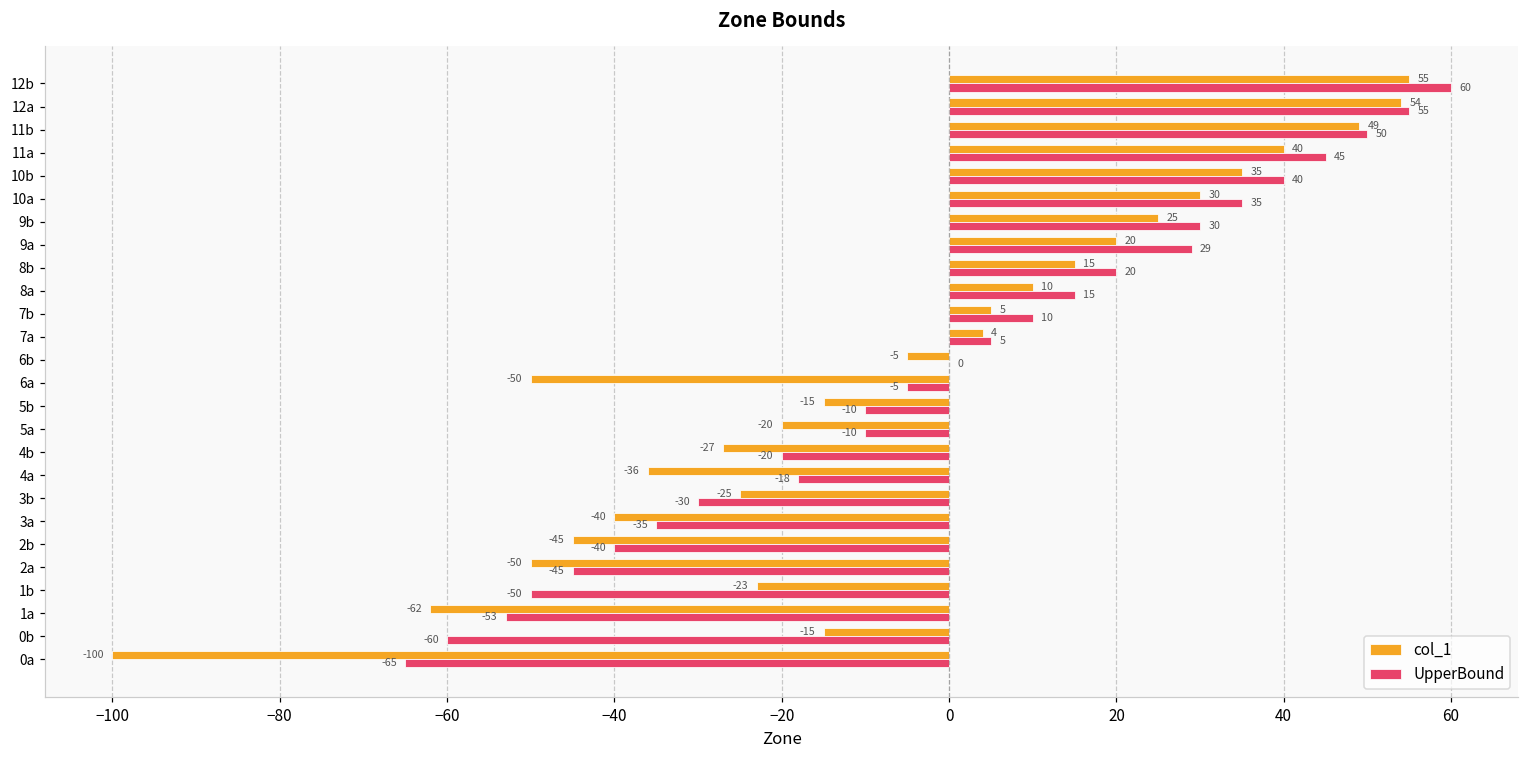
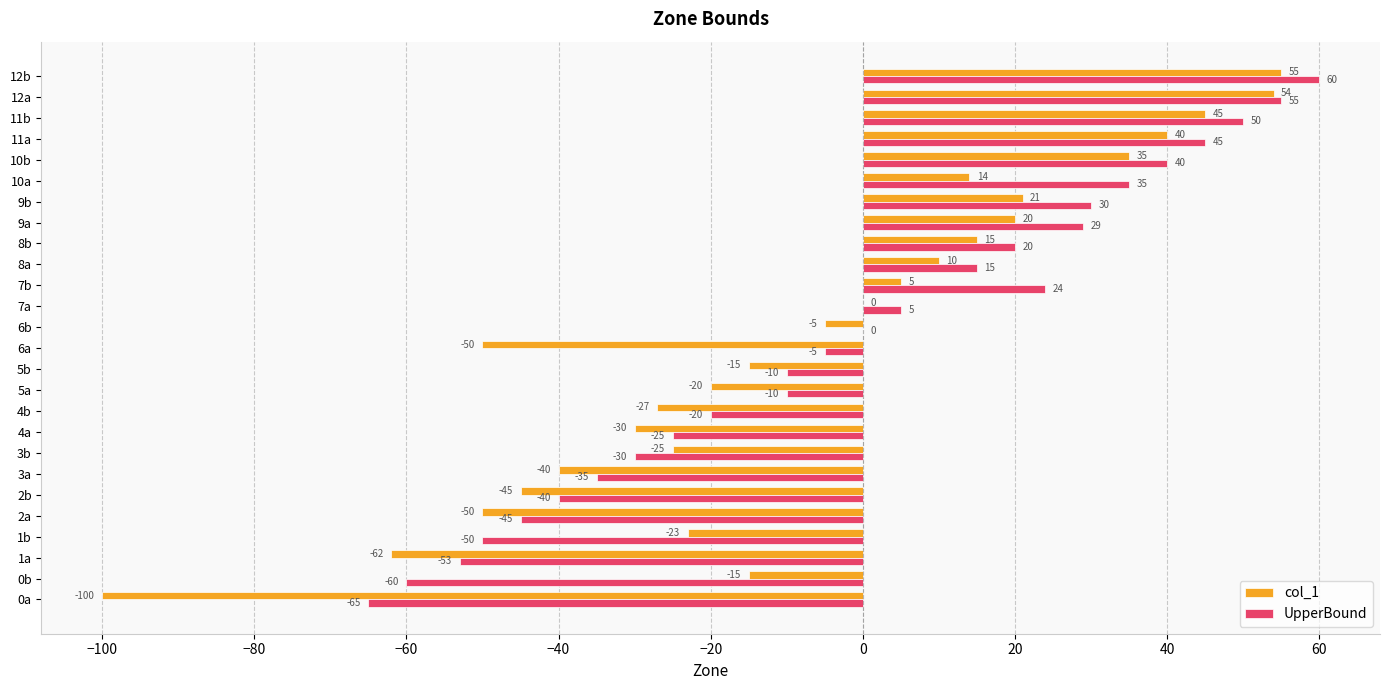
col_1, 11b: 49 -> 45
col_1, 10a: 30 -> 14
col_1, 9b: 25 -> 21
UpperBound, 7b: 10 -> 24
col_1, 7a: 4 -> 0
col_1, 4a: -36 -> -30
UpperBound, 4a: -18 -> -25
